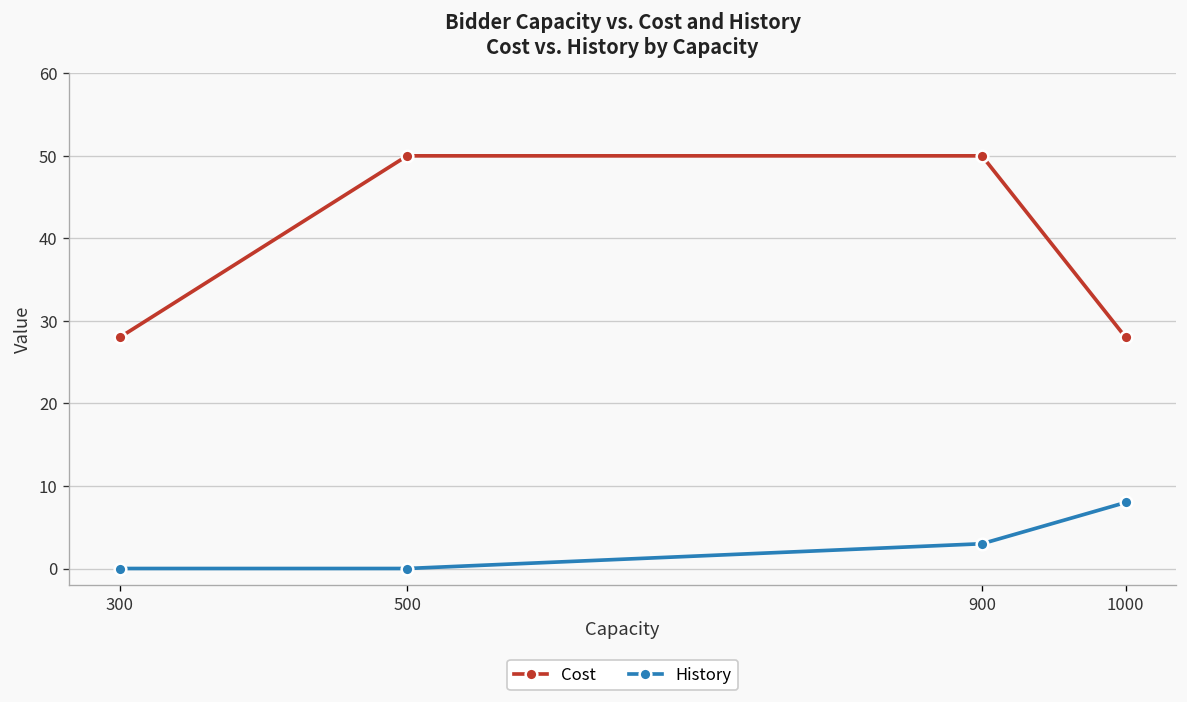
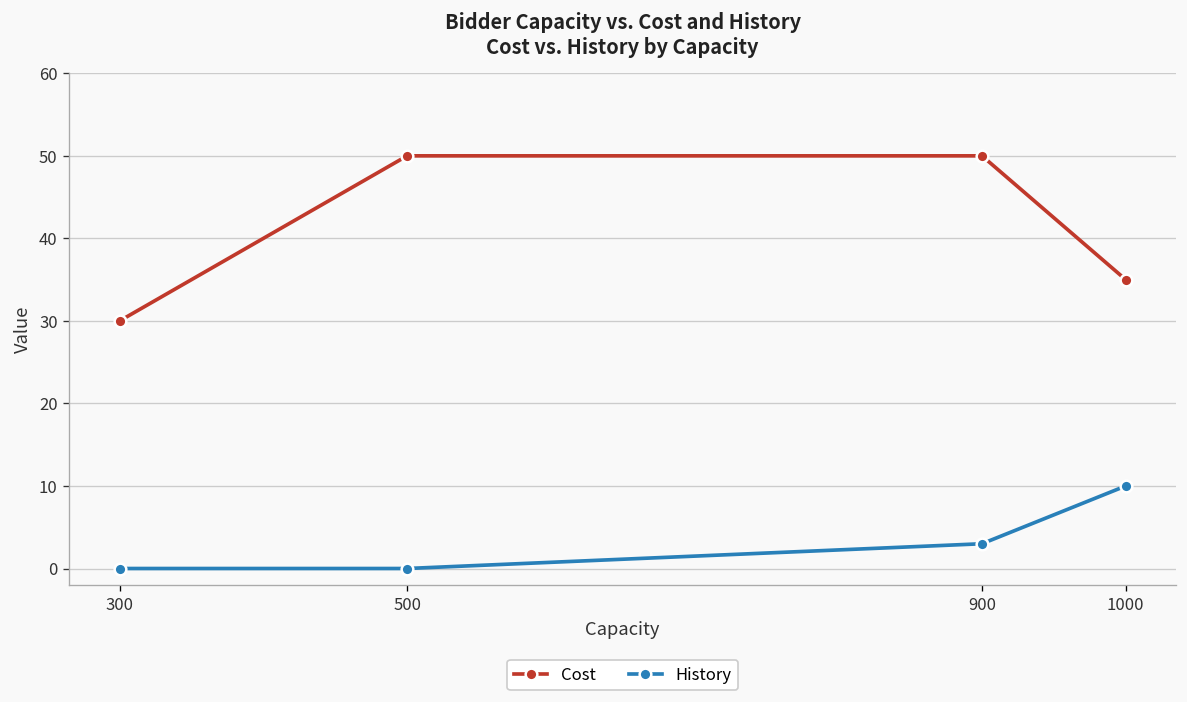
Cost, 300: 28 -> 30
Cost, 1000: 28 -> 35
History, 1000: 8 -> 10
